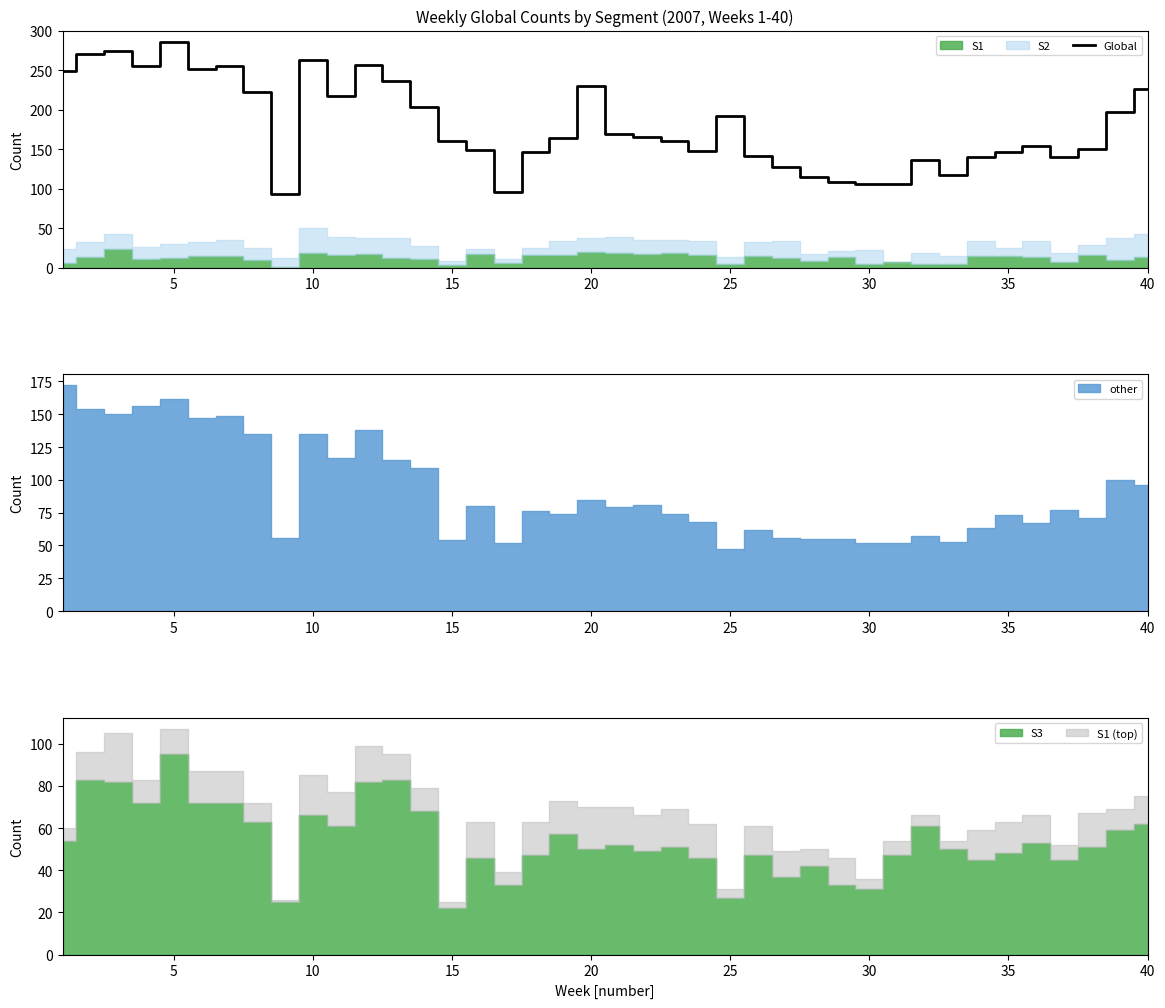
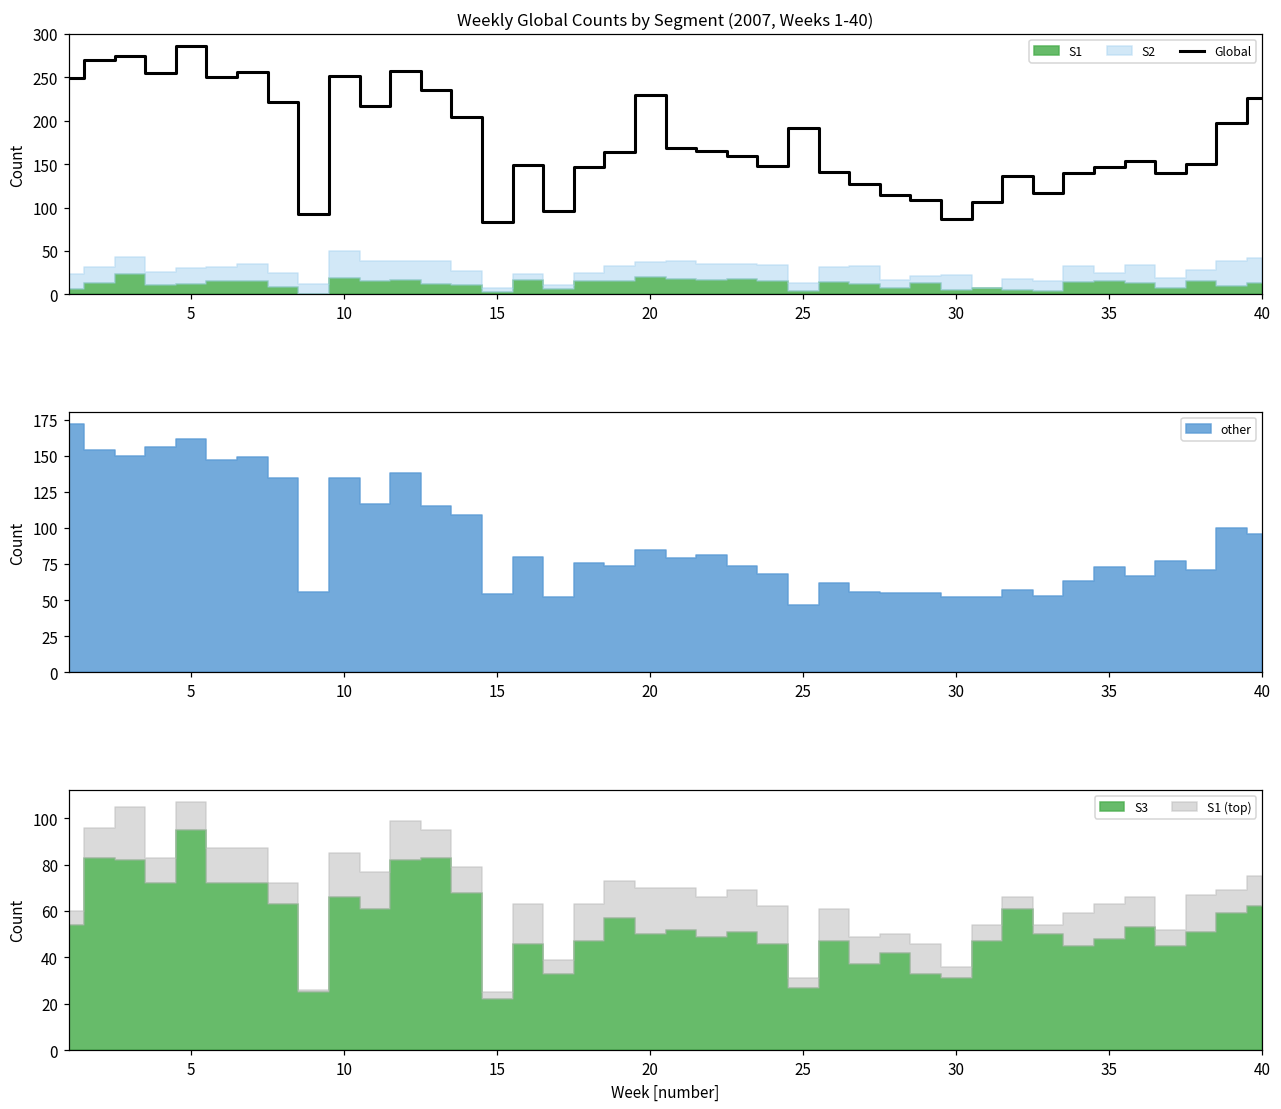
Weekly Global Counts by Segment (2007, Weeks 1-40), Global, 10: 260 -> 250
Weekly Global Counts by Segment (2007, Weeks 1-40), Global, 15: 160 -> 80
Weekly Global Counts by Segment (2007, Weeks 1-40), Global, 30: 110 -> 90
